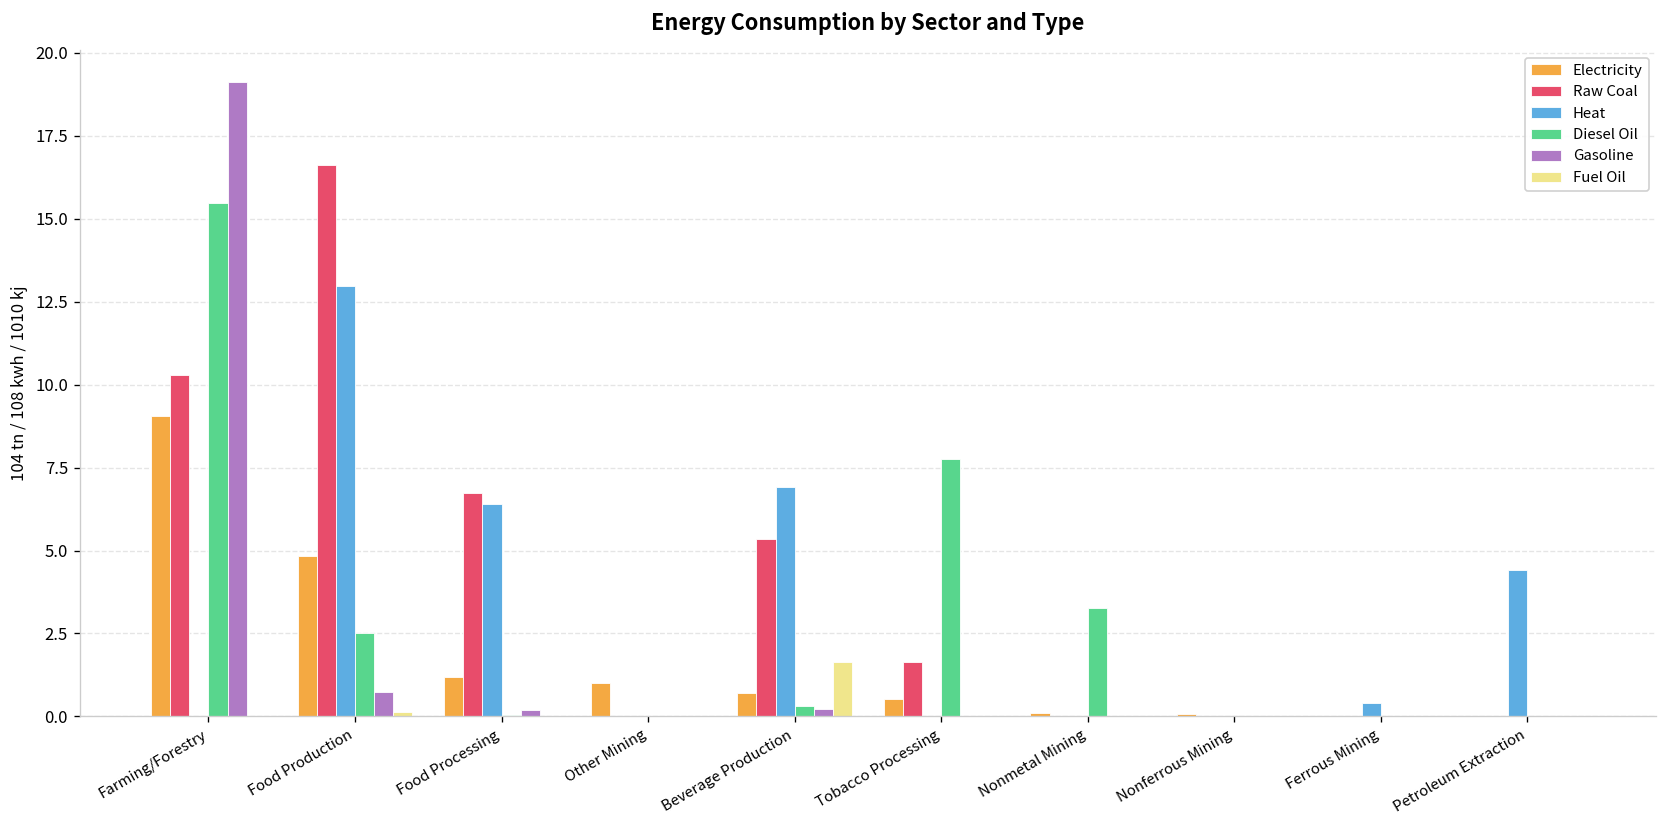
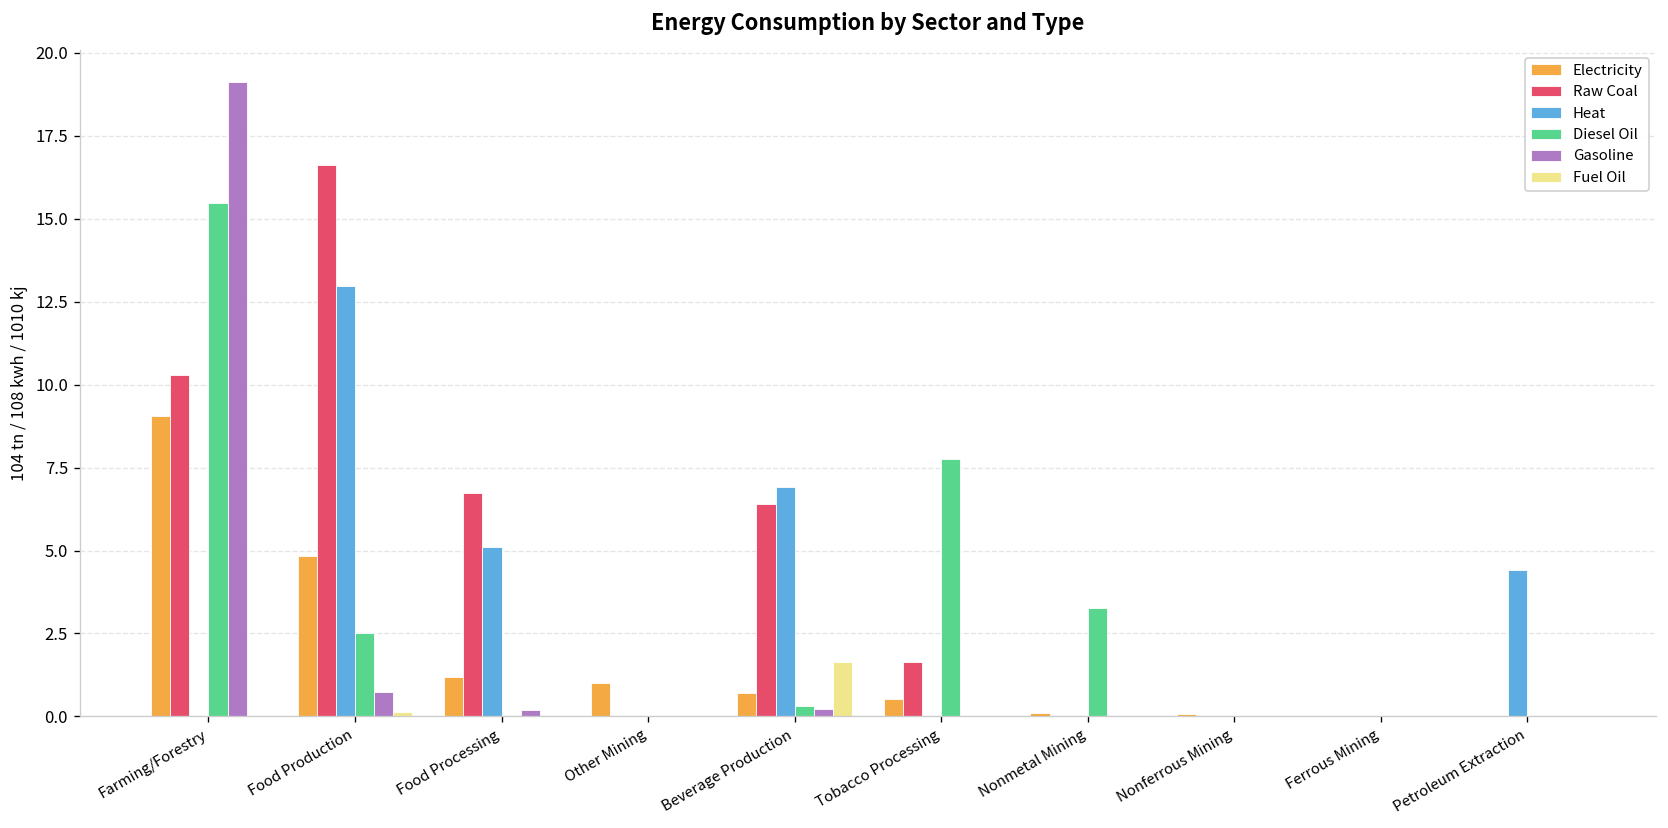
Heat, Food Processing: 6.4 -> 5.1
Raw Coal, Beverage Production: 5.4 -> 6.4
Heat, Ferrous Mining: 0.4 -> 0.0
